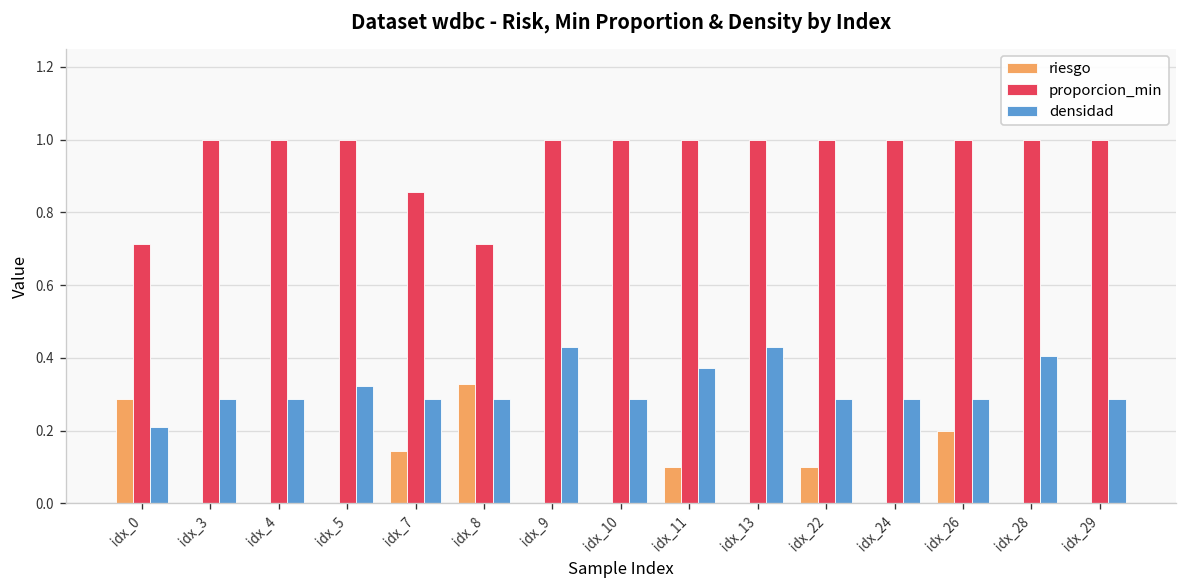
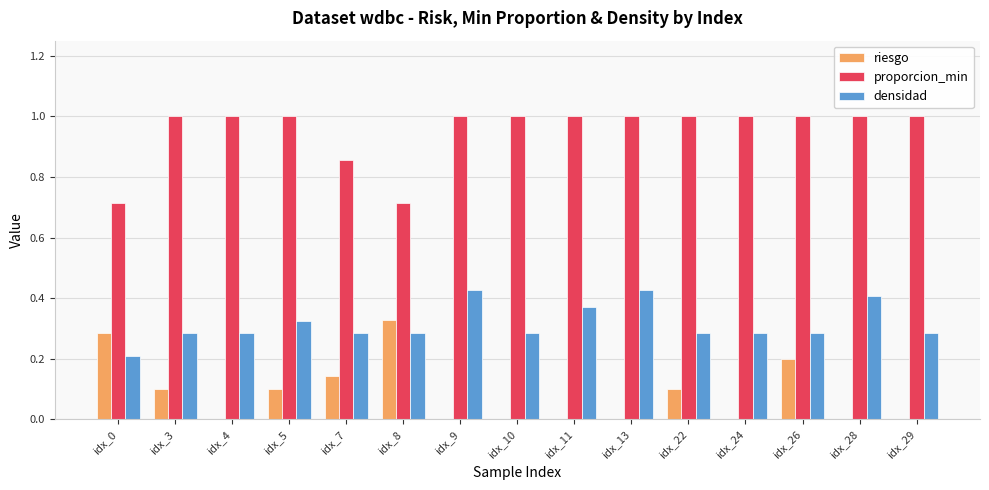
riesgo, idx_3: 0.0 -> 0.1
riesgo, idx_5: 0.0 -> 0.1
riesgo, idx_11: 0.1 -> 0.0
